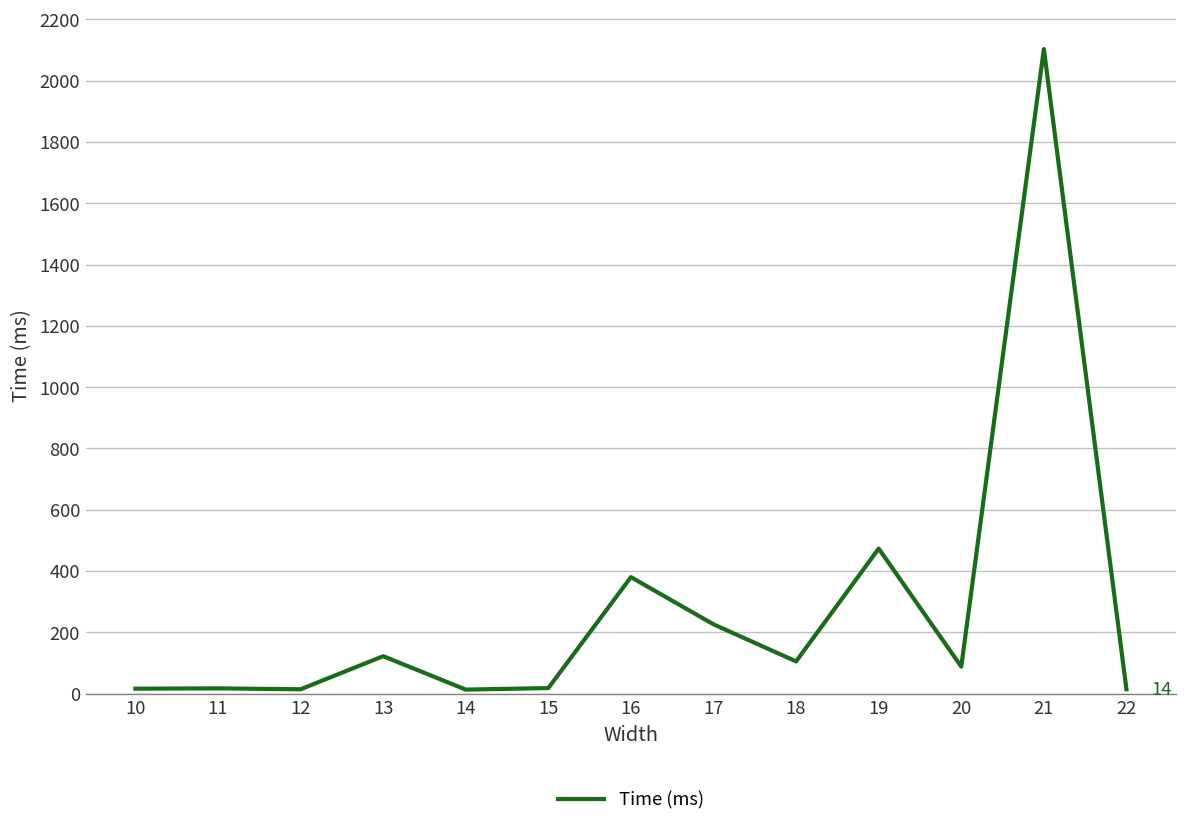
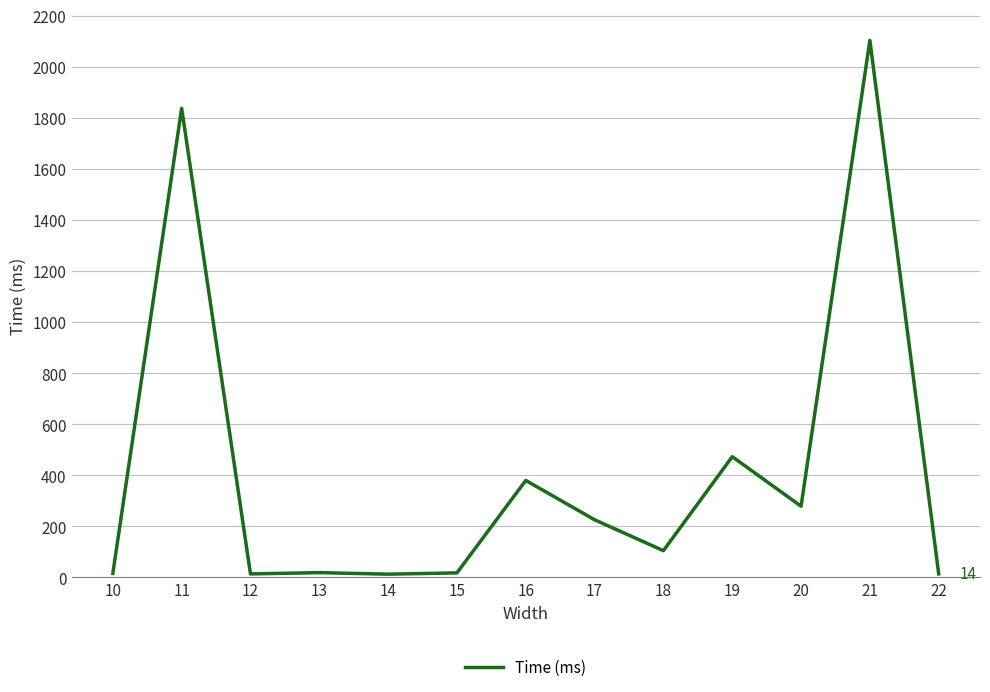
11: 20 -> 1840
13: 120 -> 20
20: 90 -> 280
